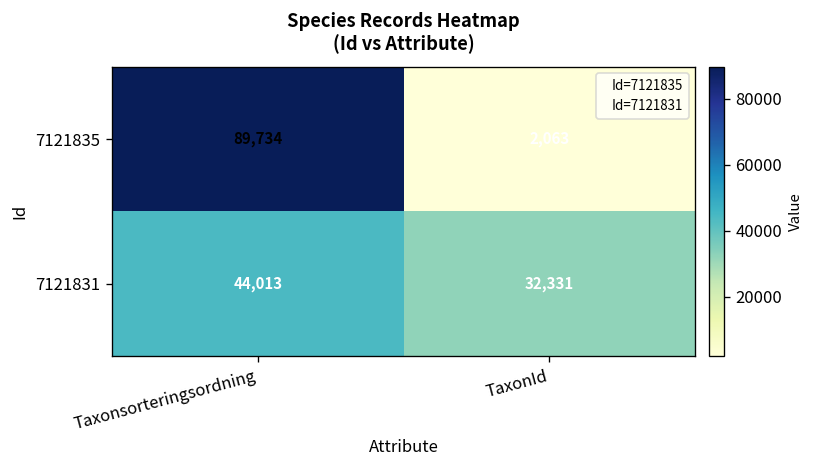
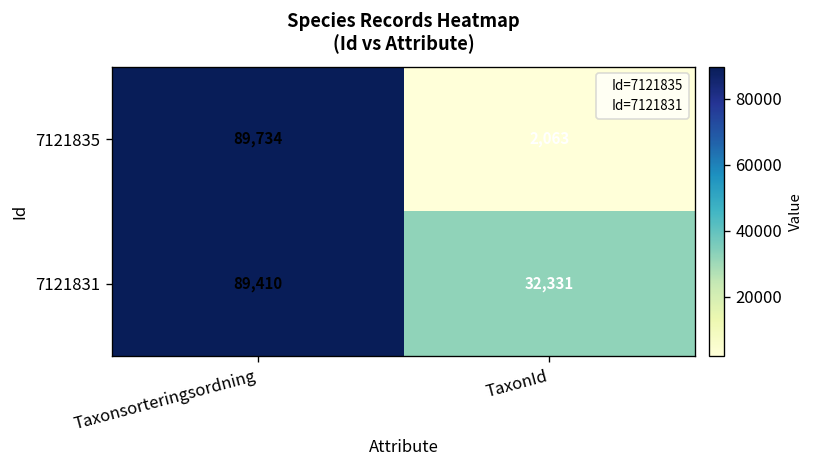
7121831, Taxonsorteringsordning: 44,013 -> 89,410
